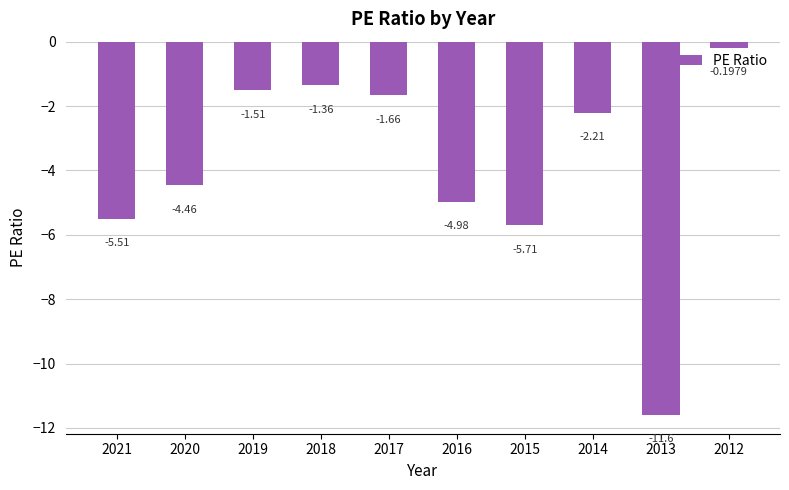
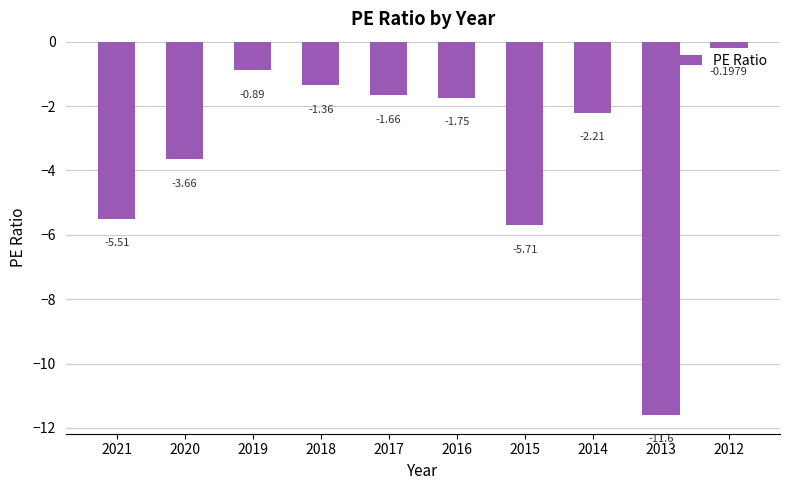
2020: -4.46 -> -3.66
2019: -1.51 -> -0.89
2016: -4.98 -> -1.75
